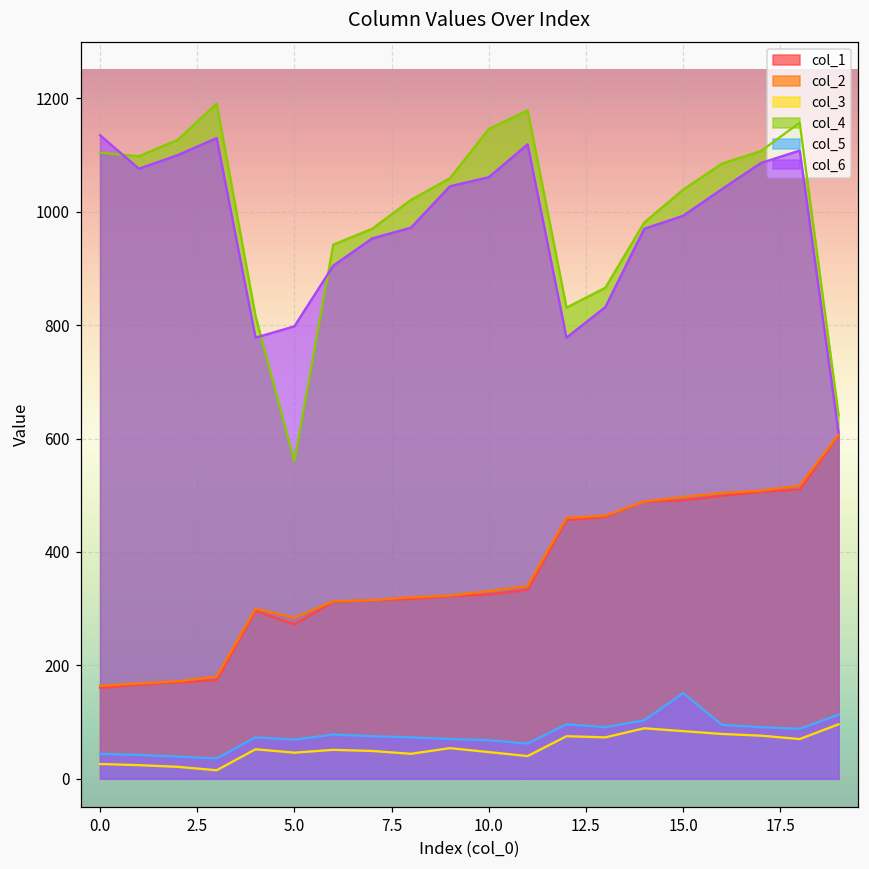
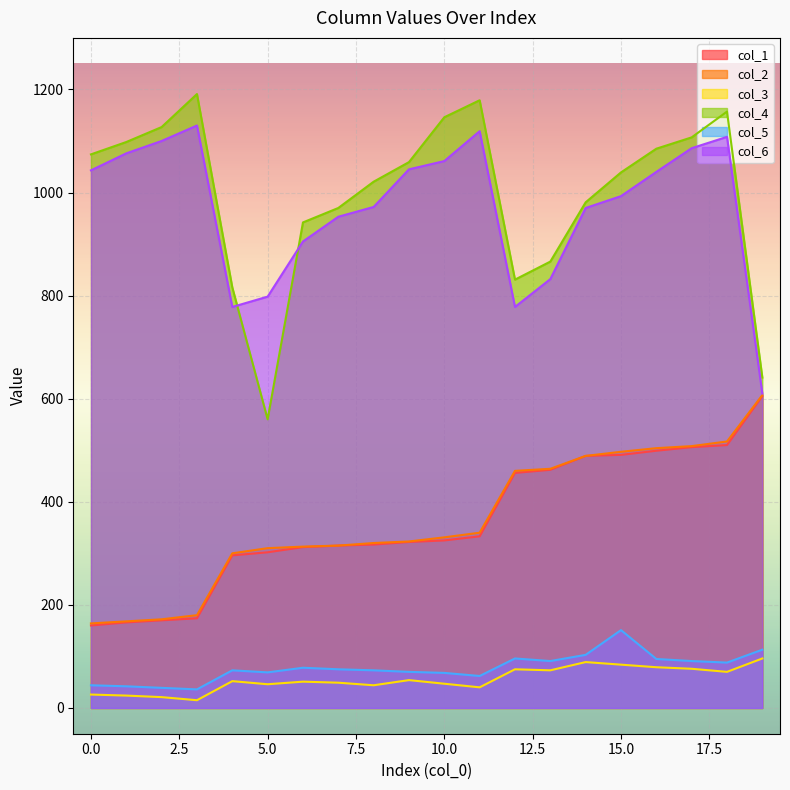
col_4, 0.0: 1100 -> 1070
col_6, 0.0: 1140 -> 1040
col_1, 5.0: 270 -> 300
col_2, 5.0: 280 -> 310
